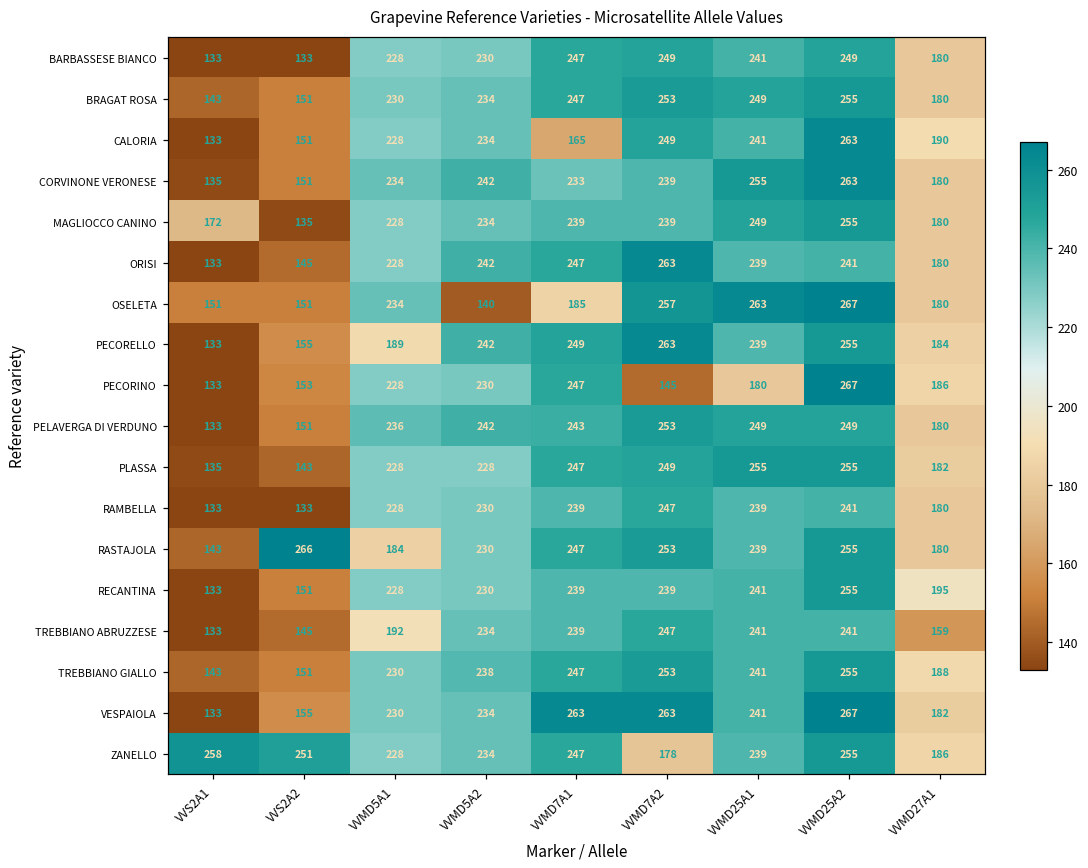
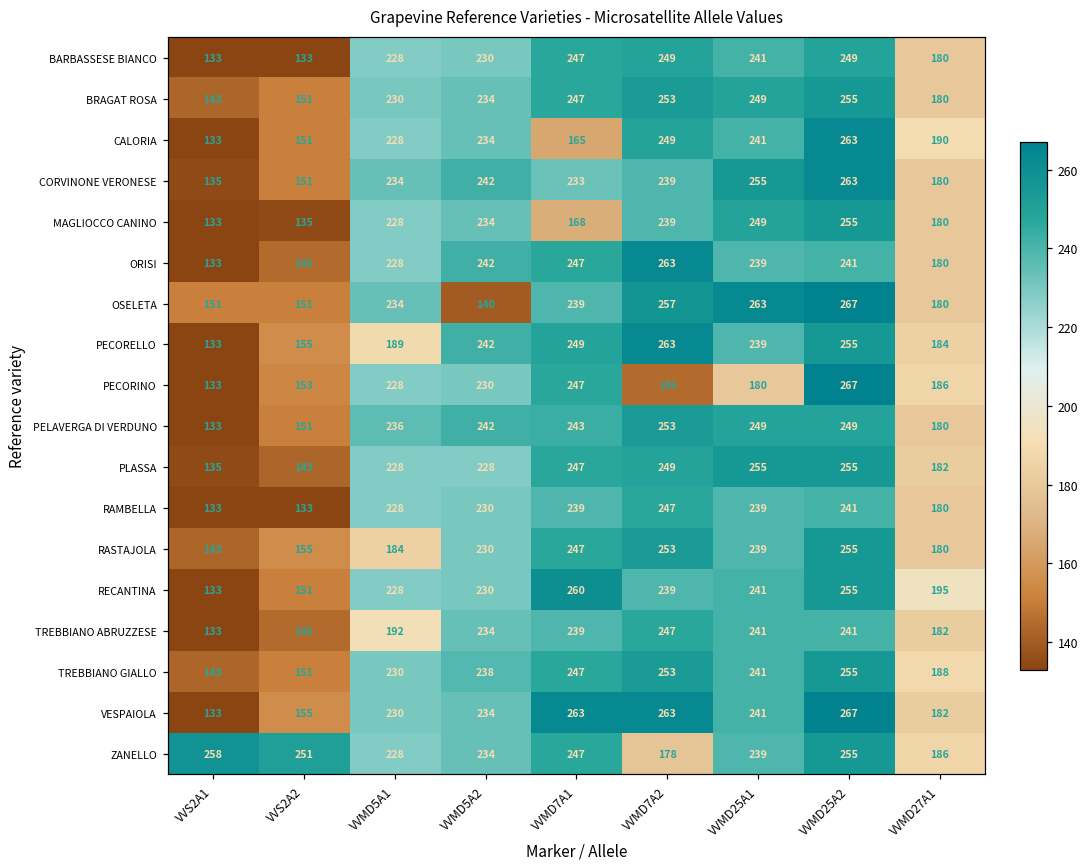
MAGLIOCCO CANINO, VVS2A1: 172 -> 133
MAGLIOCCO CANINO, VVMD7A1: 239 -> 168
OSELETA, VVMD7A1: 185 -> 239
RASTAJOLA, VVS2A2: 266 -> 155
RECANTINA, VVMD7A1: 239 -> 260
TREBBIANO ABRUZZESE, VVMD27A1: 159 -> 182
